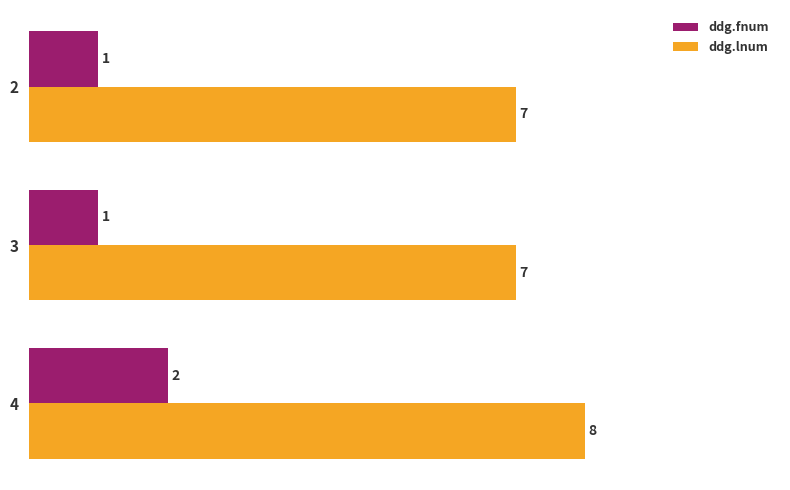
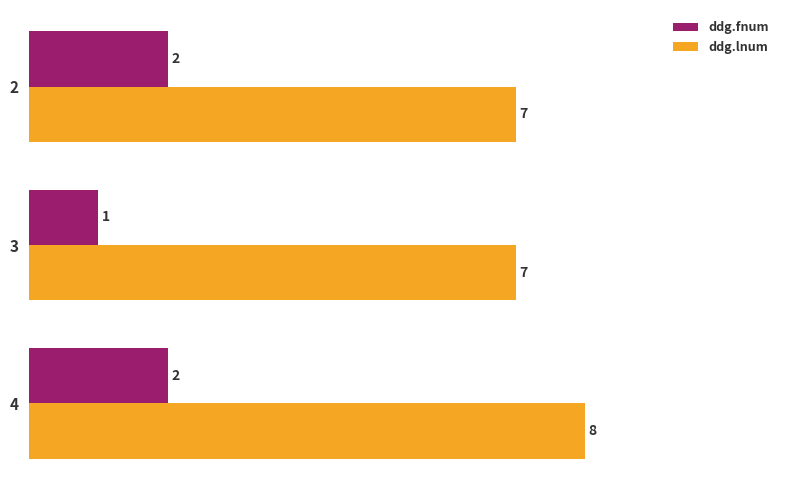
ddg.fnum, 2: 1 -> 2
